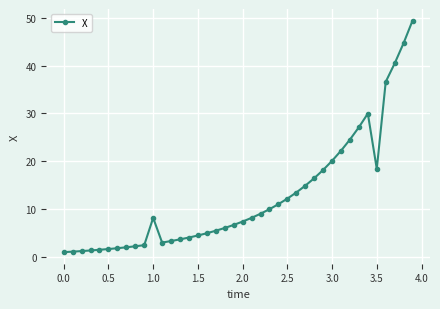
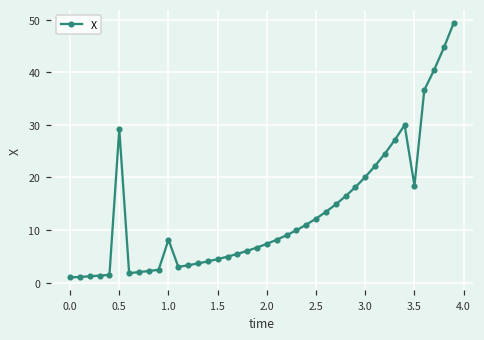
0.5: 2 -> 29
